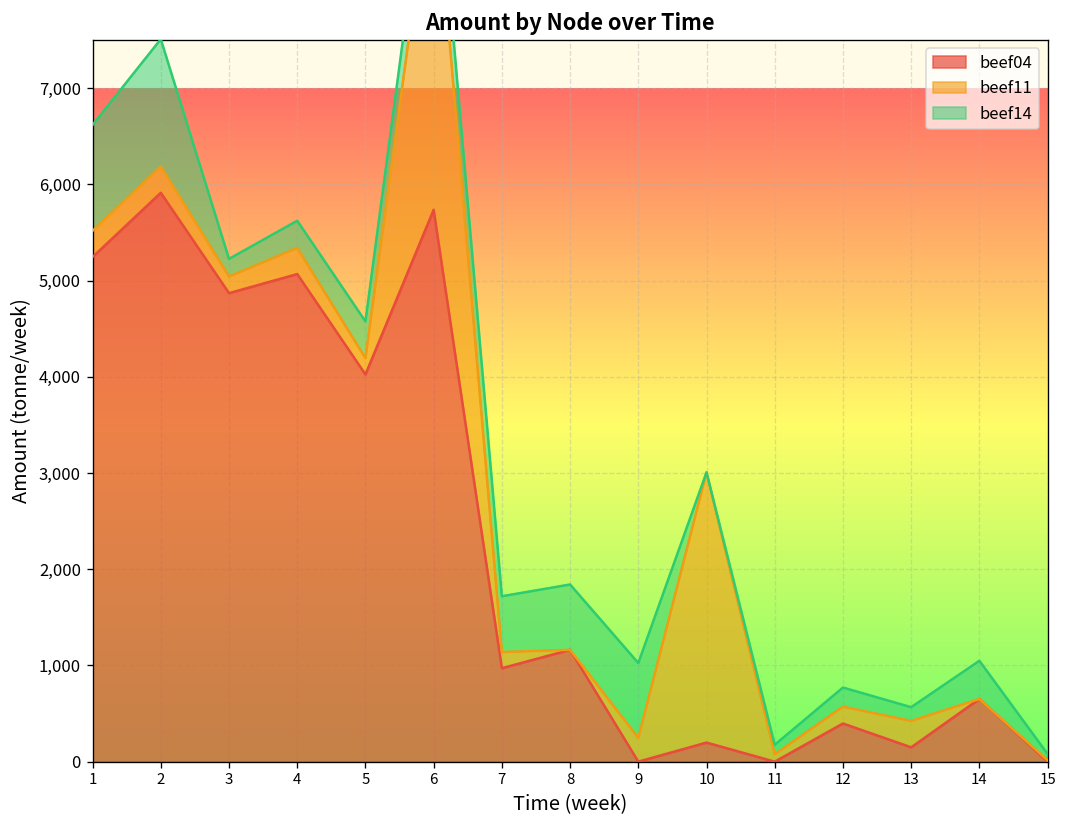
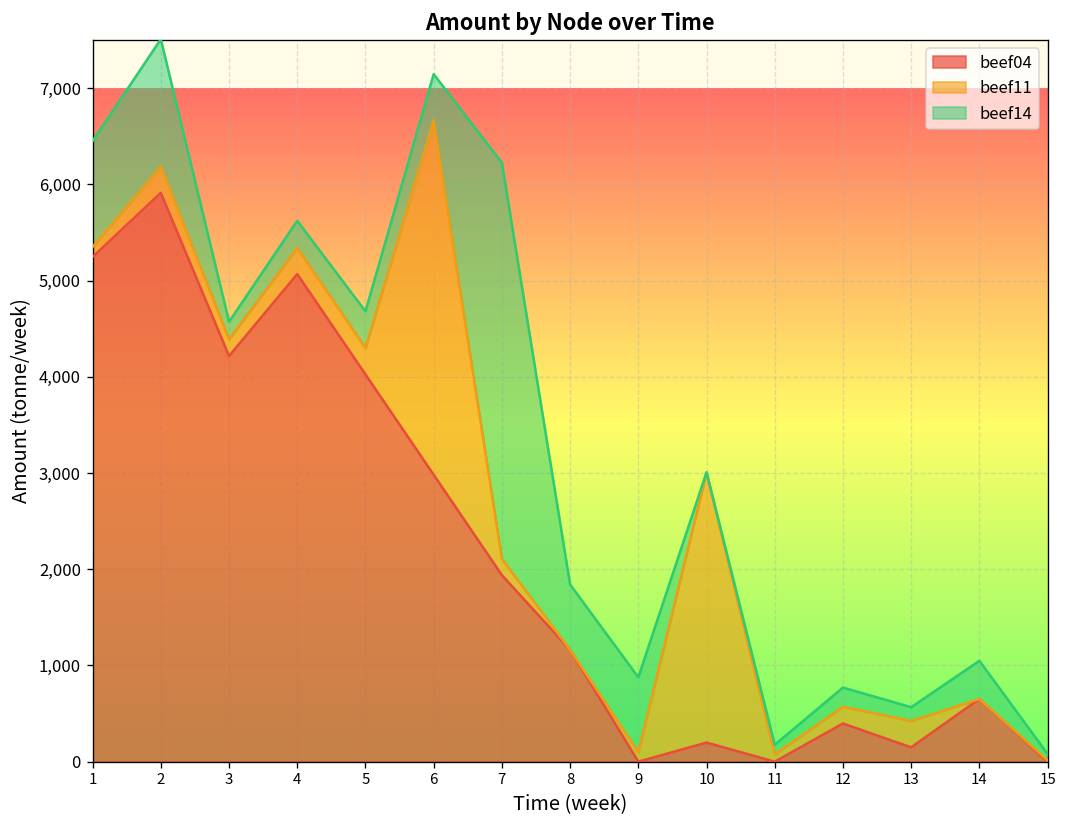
beef11, 1: 300 -> 100
beef04, 3: 4,900 -> 4,200
beef11, 5: 200 -> 300
beef04, 6: 5,700 -> 3,000
beef04, 7: 1,000 -> 1,900
beef14, 7: 600 -> 4,100
beef11, 9: 200 -> 100
